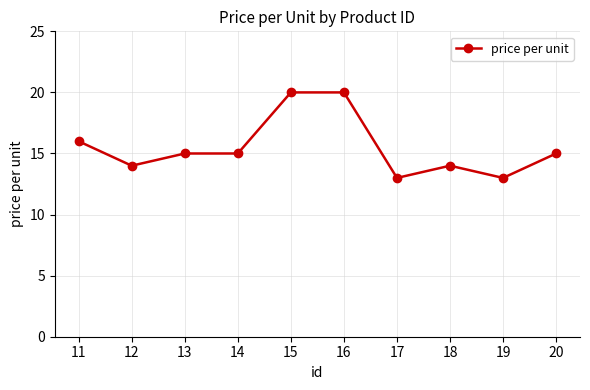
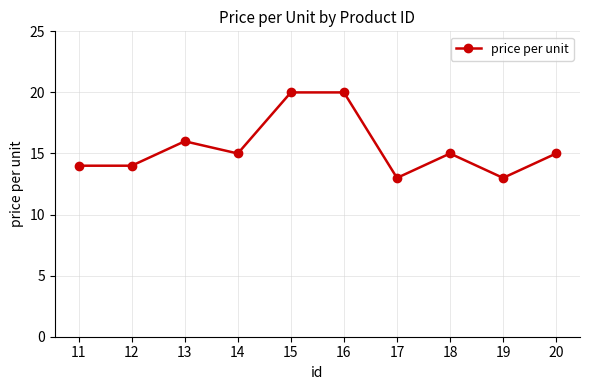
11: 16 -> 14
13: 15 -> 16
18: 14 -> 15
